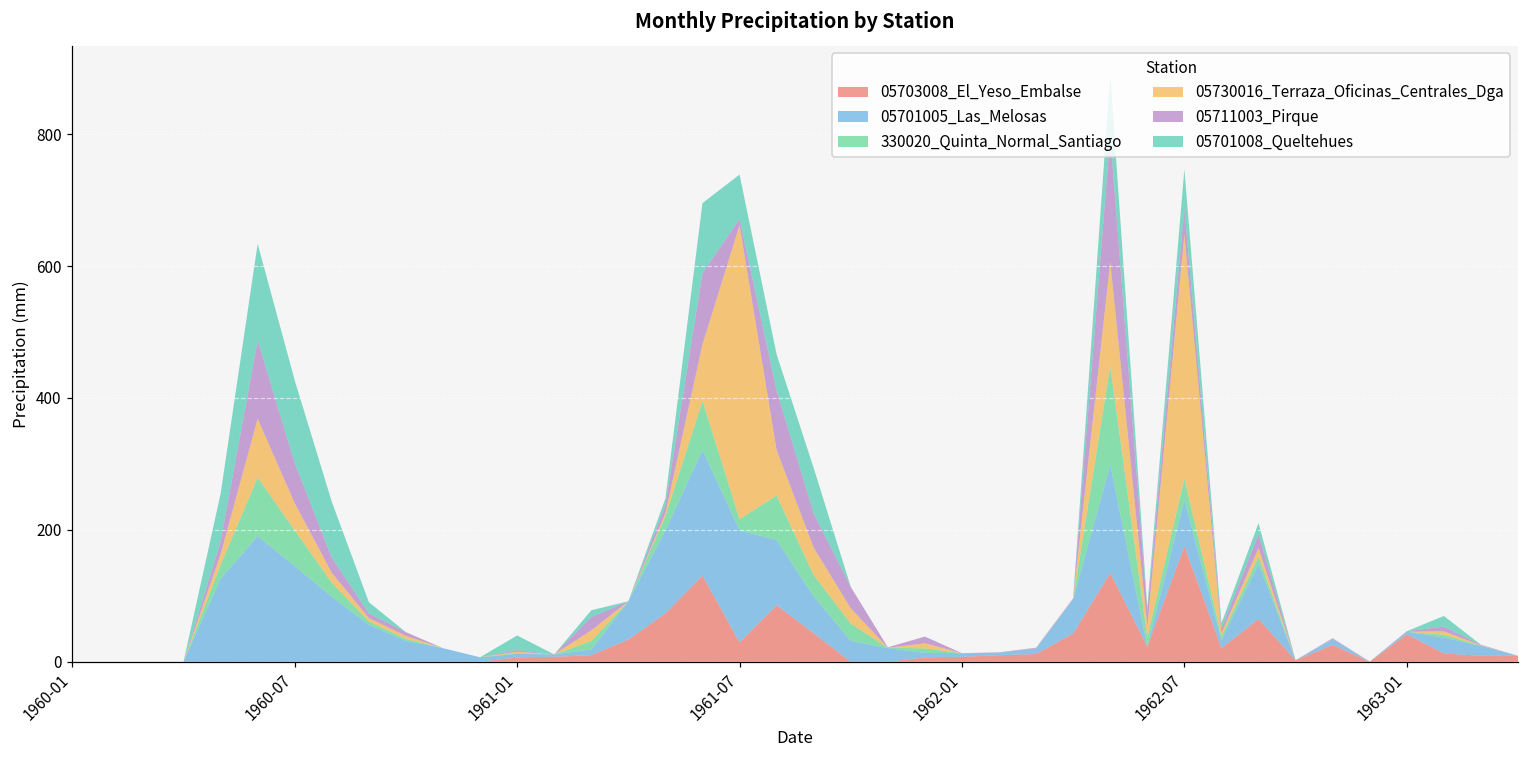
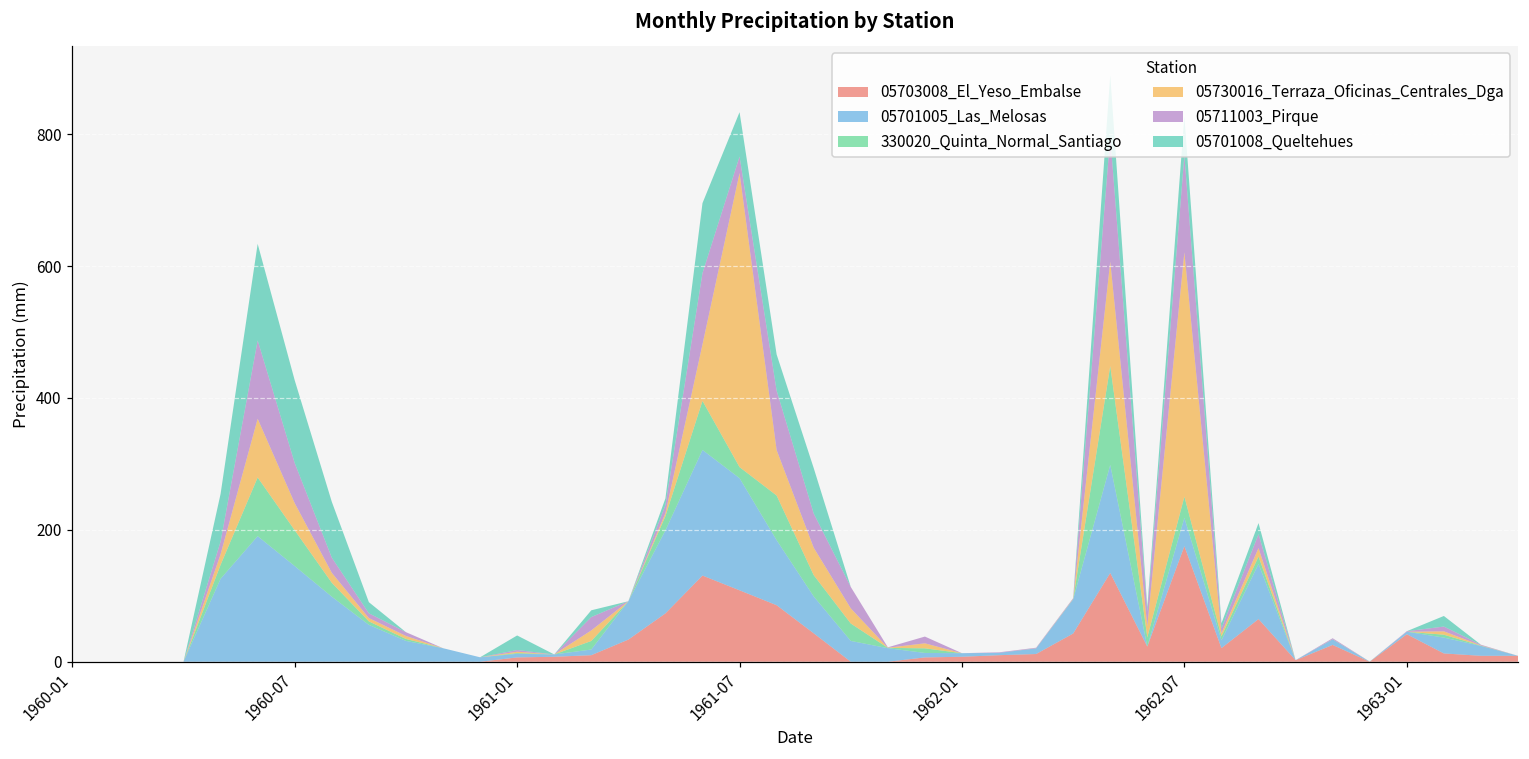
05703008_El_Yeso_Embalse, 1961-07: 30 -> 110
05711003_Pirque, 1961-07: 10 -> 30
05701005_Las_Melosas, 1962-07: 70 -> 40
05711003_Pirque, 1962-07: 40 -> 150
